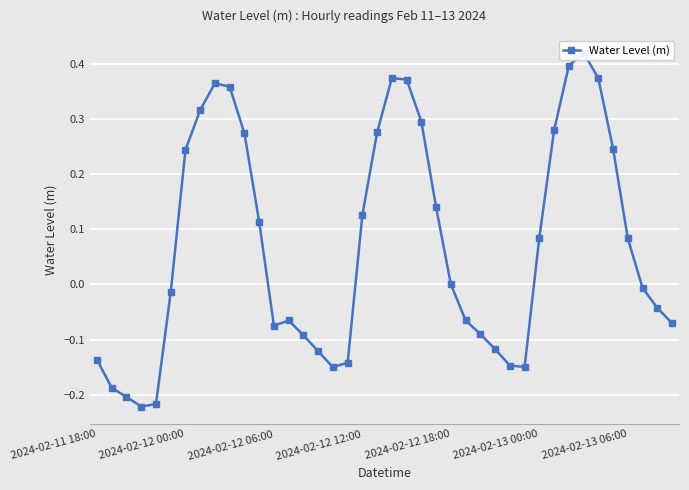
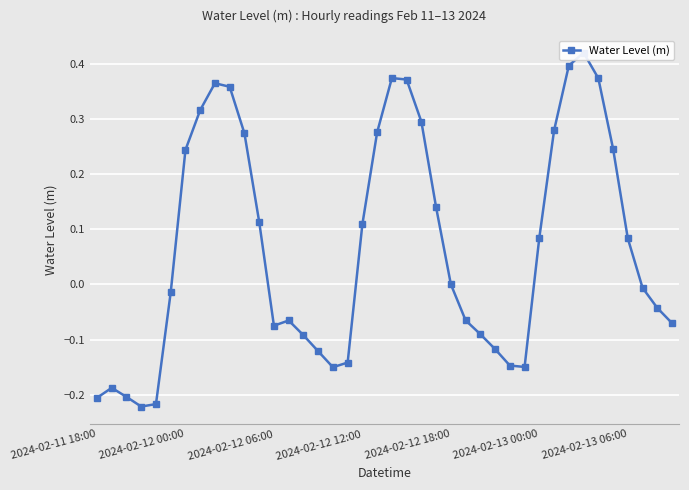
2024-02-11 18:00: -0.14 -> -0.21
2024-02-12 12:00: 0.13 -> 0.11
